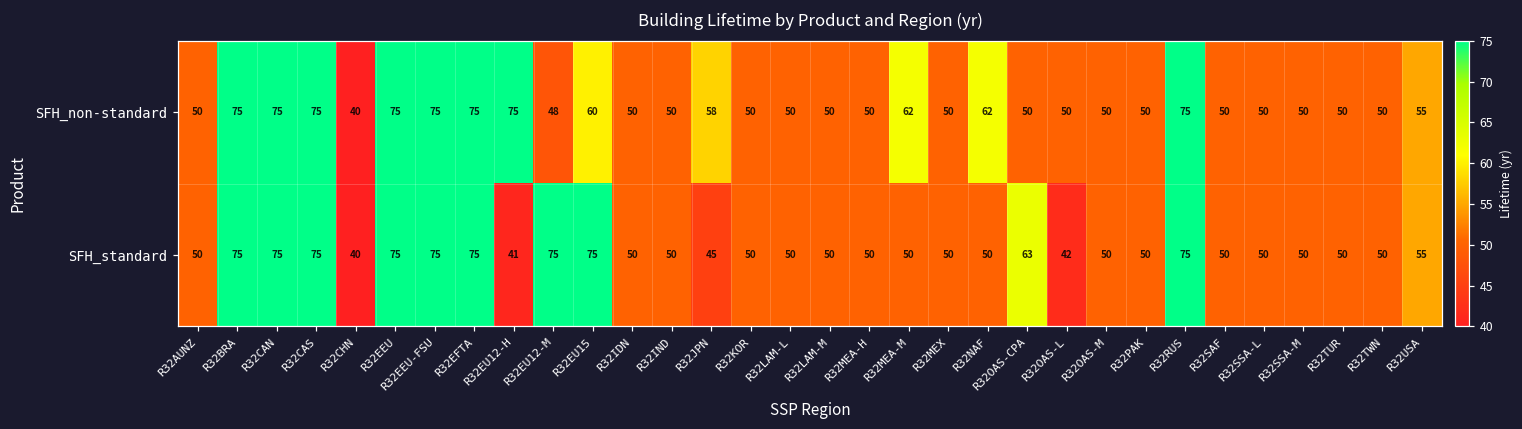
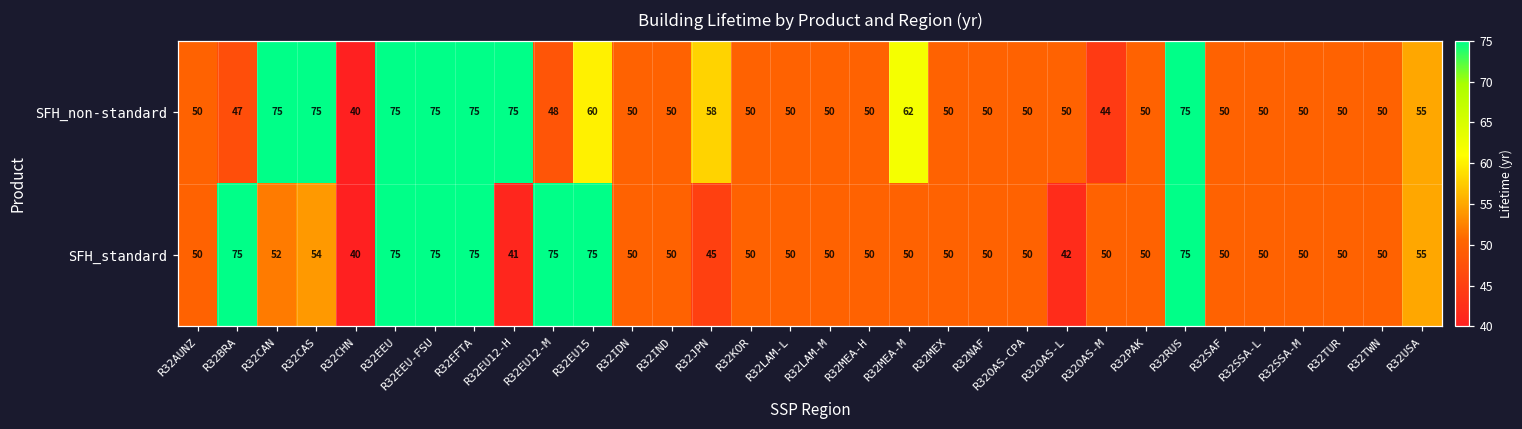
SFH_non-standard, R32BRA: 75 -> 47
SFH_non-standard, R32NAF: 62 -> 50
SFH_non-standard, R32OAS-M: 50 -> 44
SFH_standard, R32CAN: 75 -> 52
SFH_standard, R32CAS: 75 -> 54
SFH_standard, R32OAS-CPA: 63 -> 50
